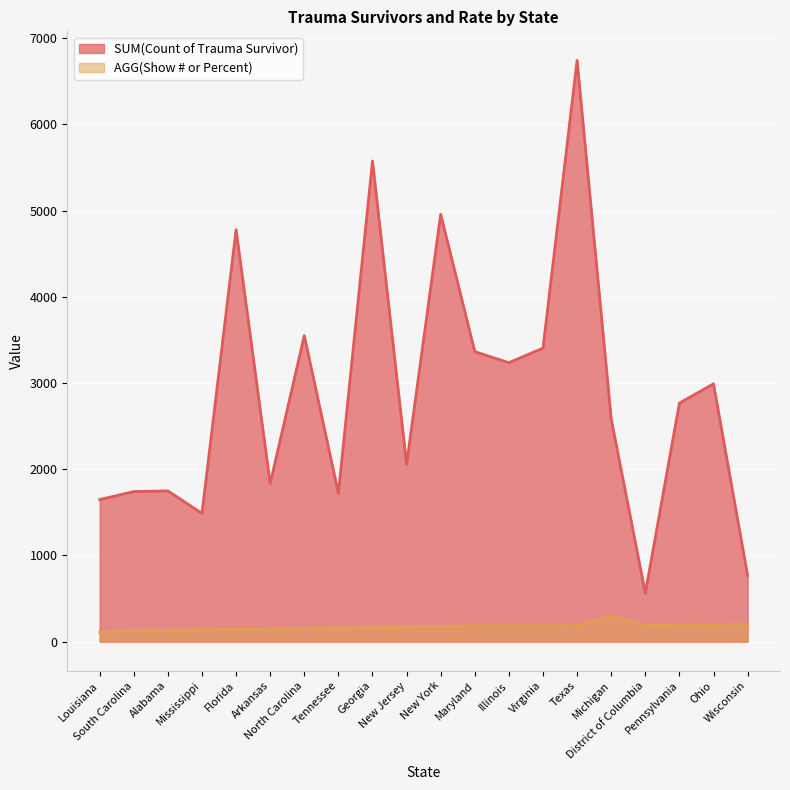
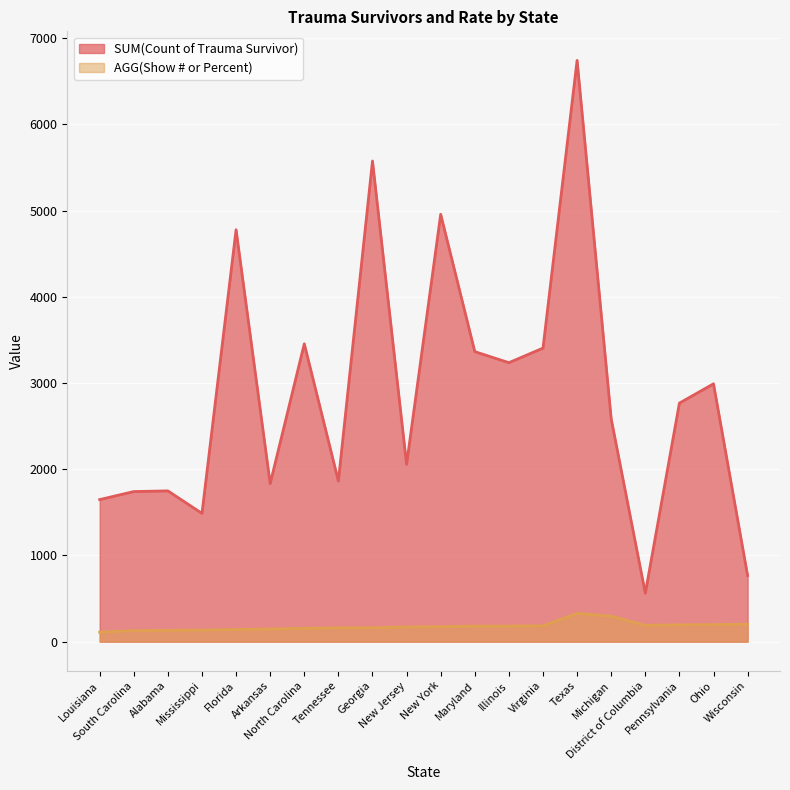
SUM(Count of Trauma Survivor), North Carolina: 3600 -> 3500
SUM(Count of Trauma Survivor), Tennessee: 1700 -> 1900
AGG(Show # or Percent), Texas: 200 -> 300
